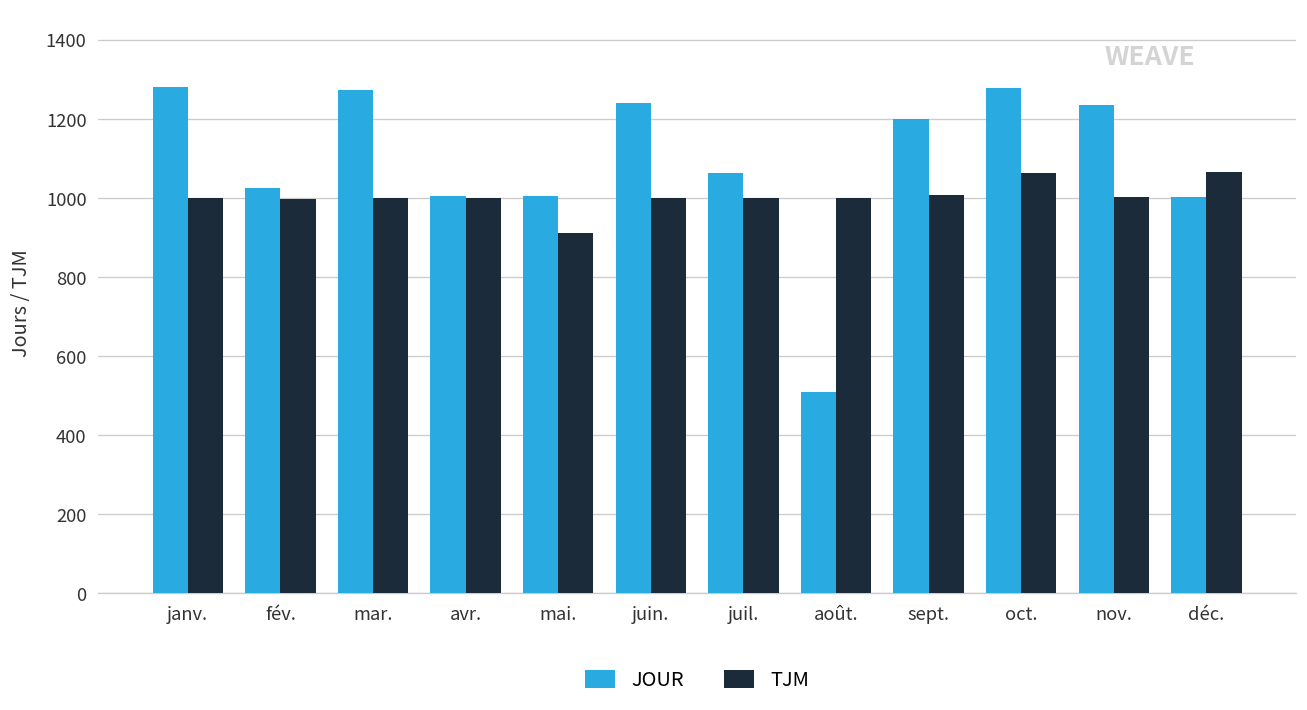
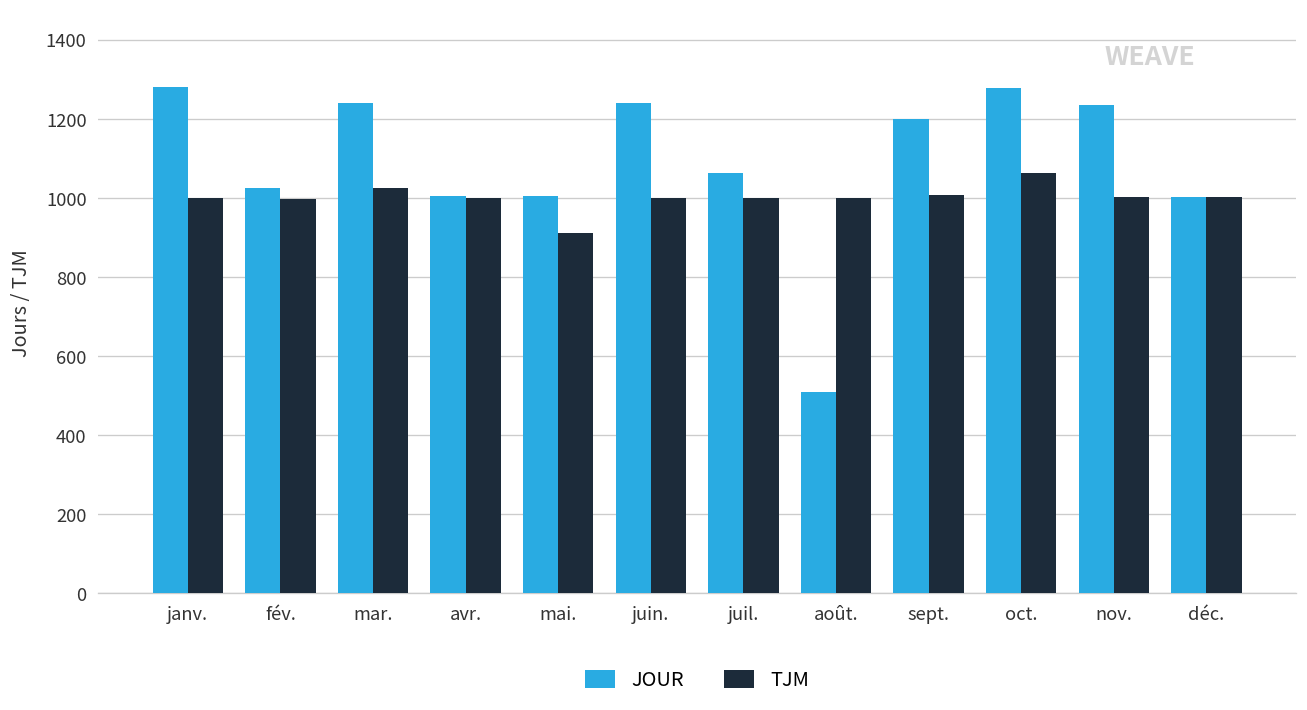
JOUR, mar.: 1270 -> 1240
TJM, mar.: 1000 -> 1030
TJM, déc.: 1070 -> 1000
